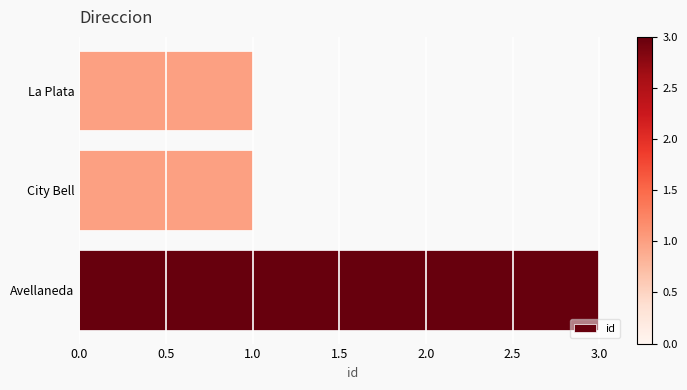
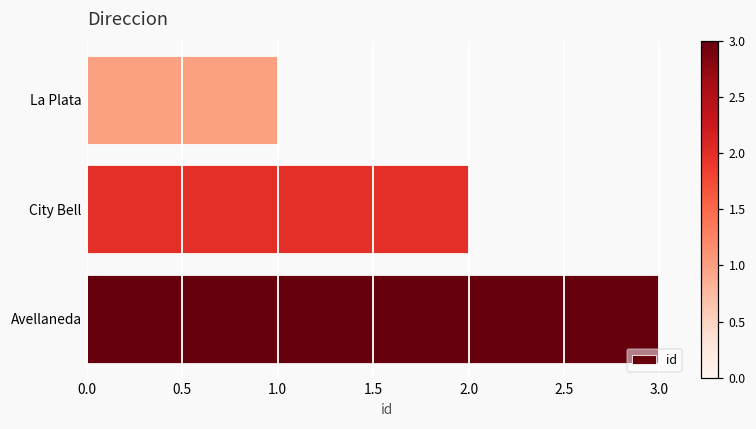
City Bell: 1 -> 2
